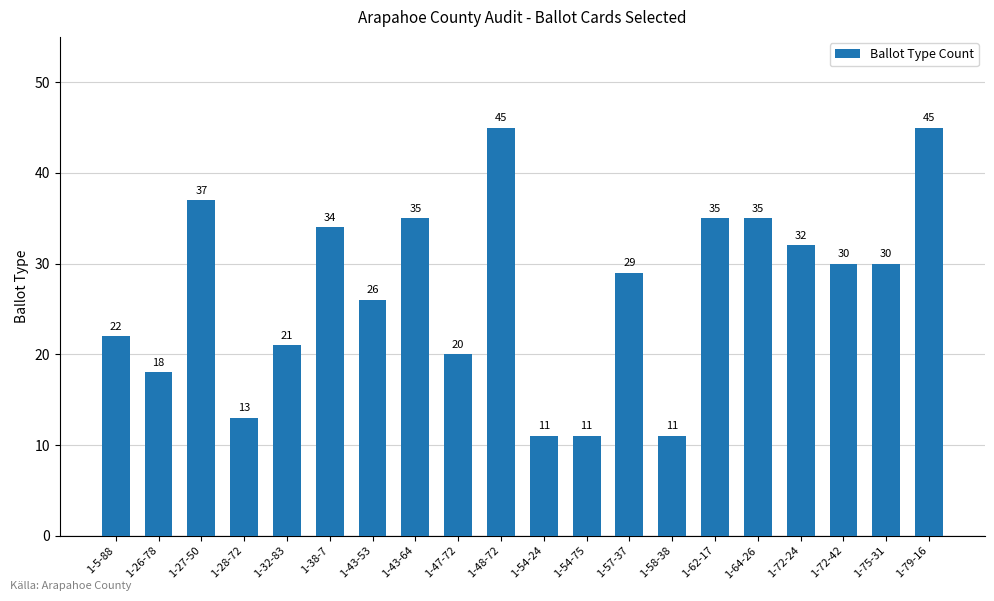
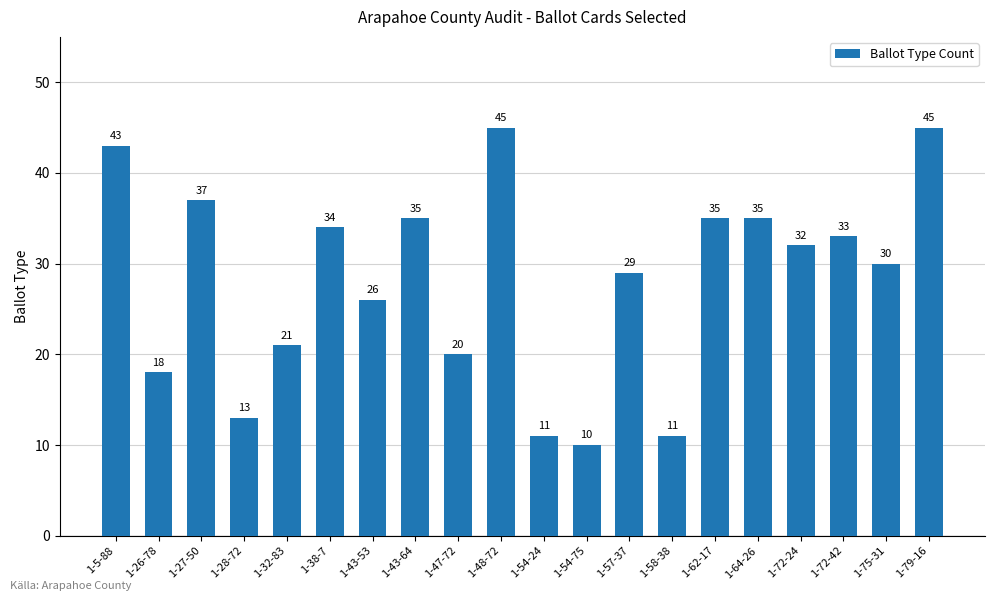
1-5-88: 22 -> 43
1-54-75: 11 -> 10
1-72-42: 30 -> 33
